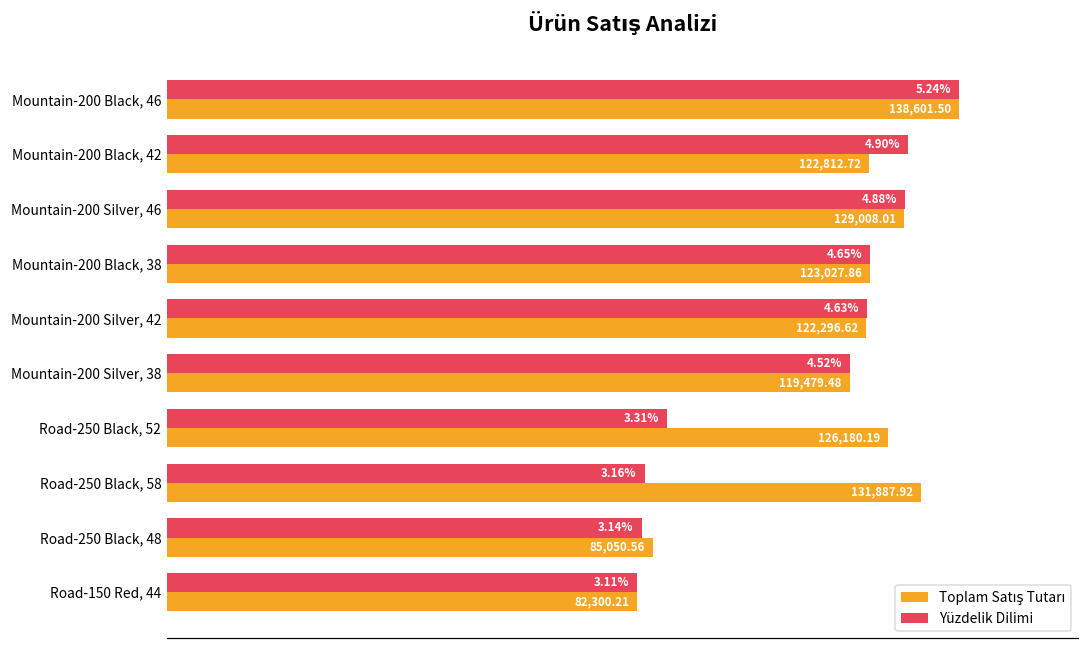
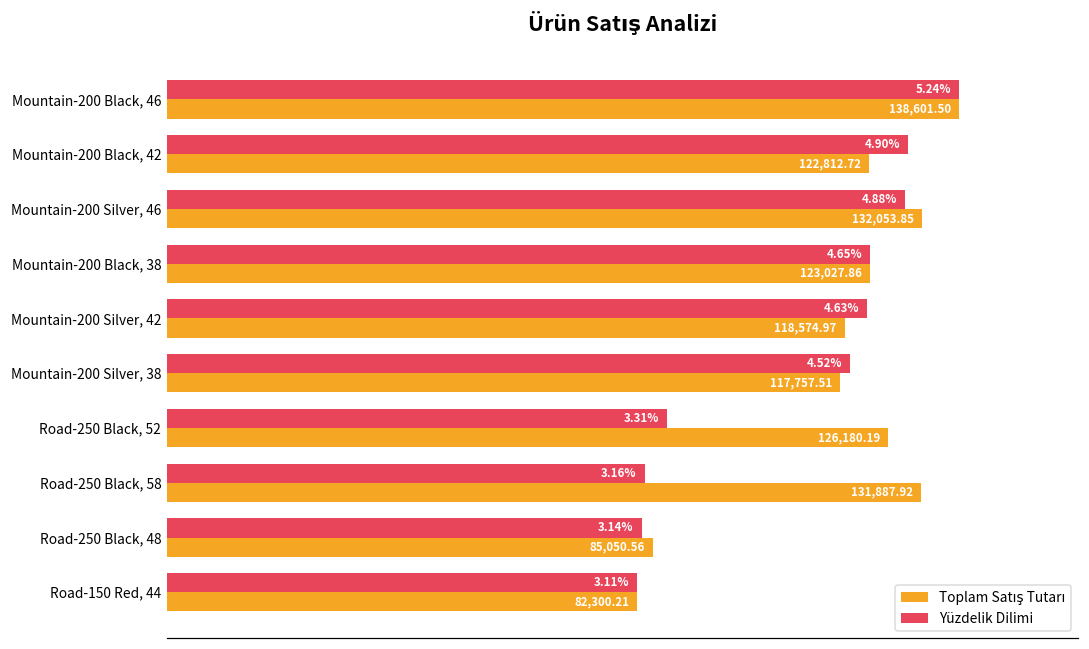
Toplam Satış Tutarı, Mountain-200 Silver, 46: 129,008.01 -> 132,053.85
Toplam Satış Tutarı, Mountain-200 Silver, 42: 122,296.62 -> 118,574.97
Toplam Satış Tutarı, Mountain-200 Silver, 38: 119,479.48 -> 117,757.51
